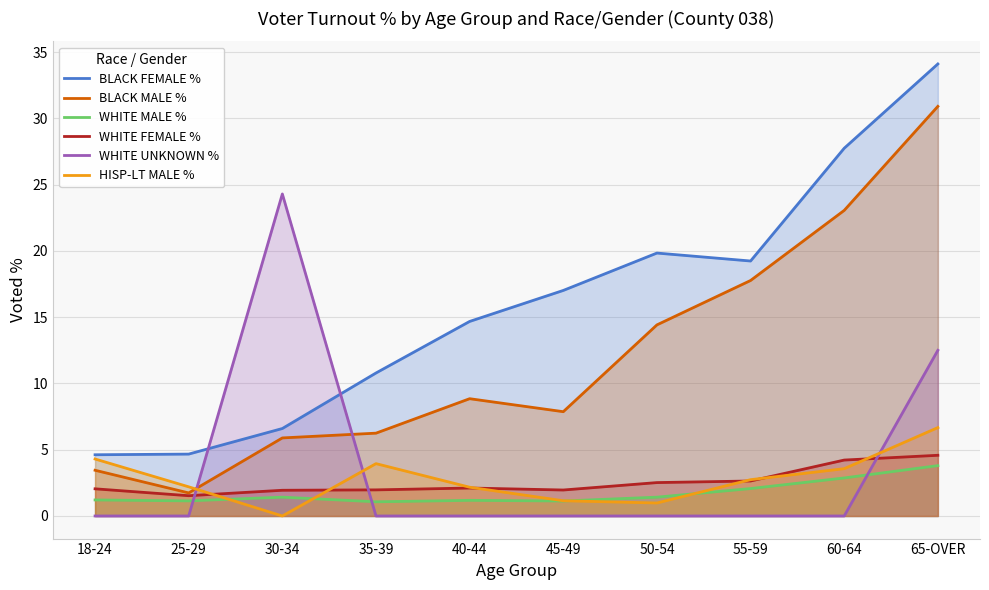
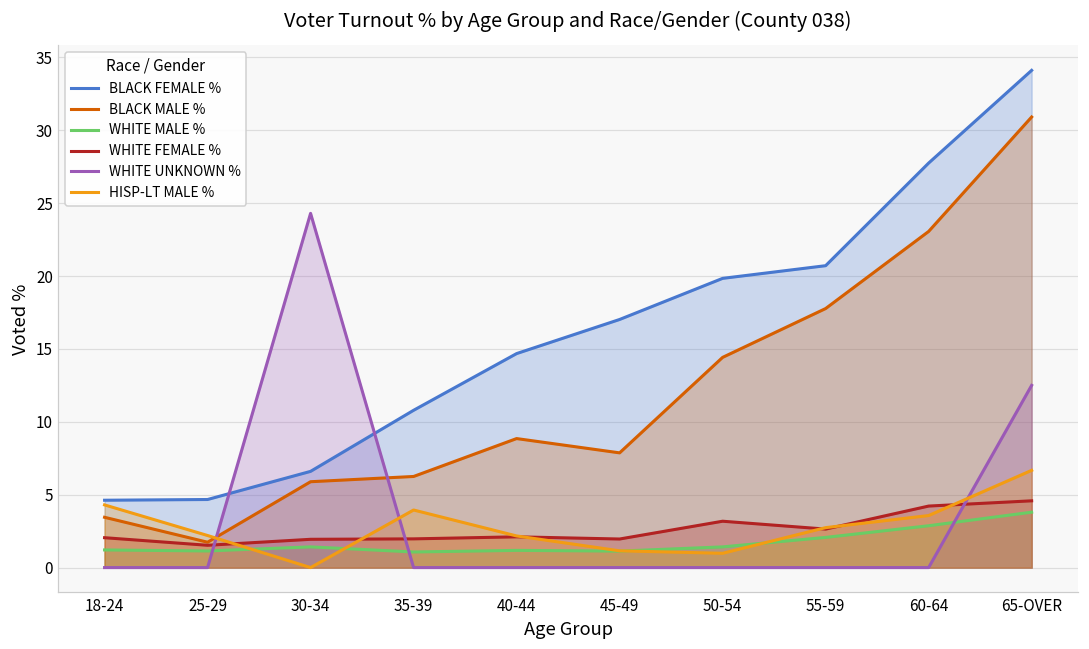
WHITE FEMALE %, 50-54: 2.5 -> 3.2
BLACK FEMALE %, 55-59: 19.2 -> 20.7
